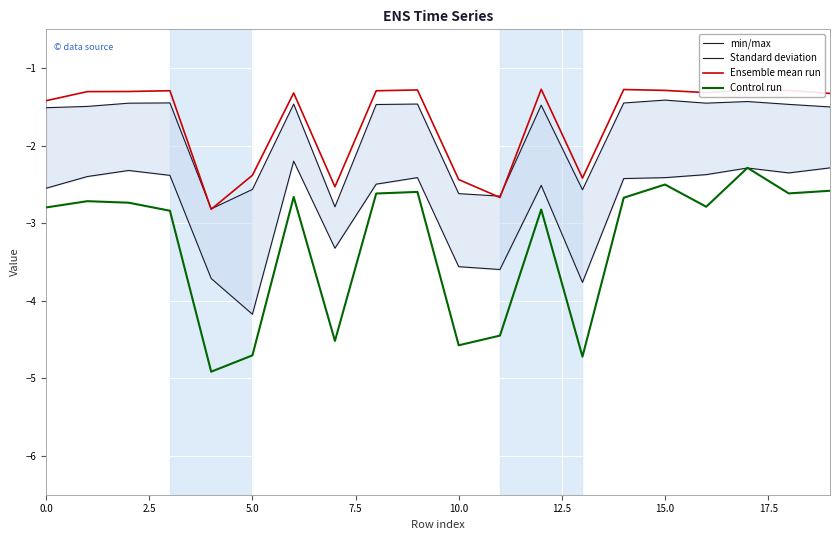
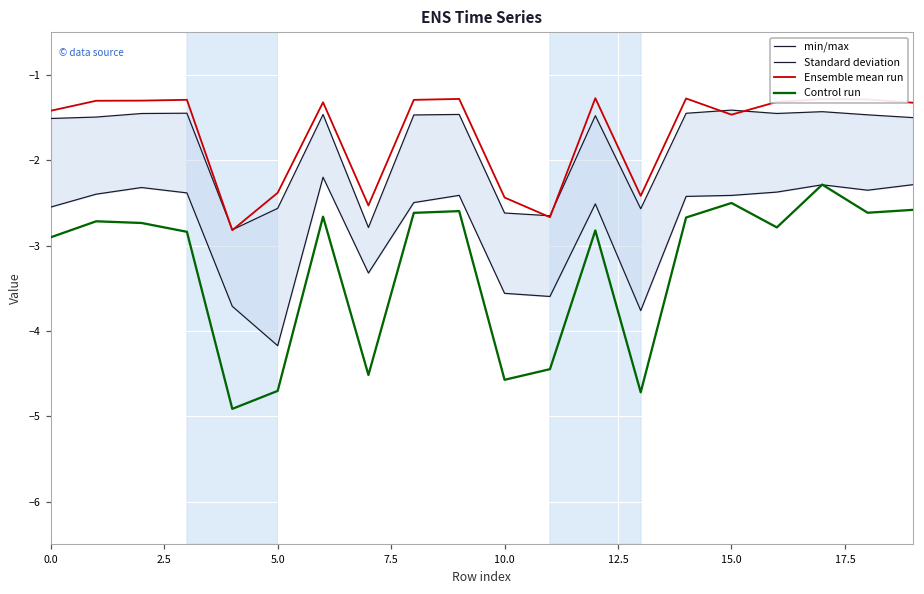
Control run, 0.0: -2.8 -> -2.9
Ensemble mean run, 15.0: -1.3 -> -1.5
